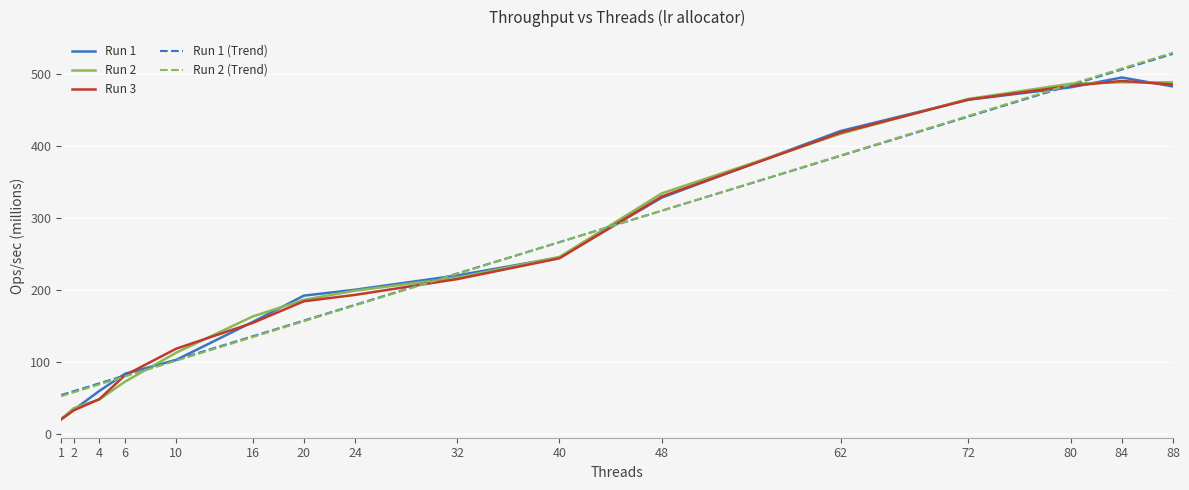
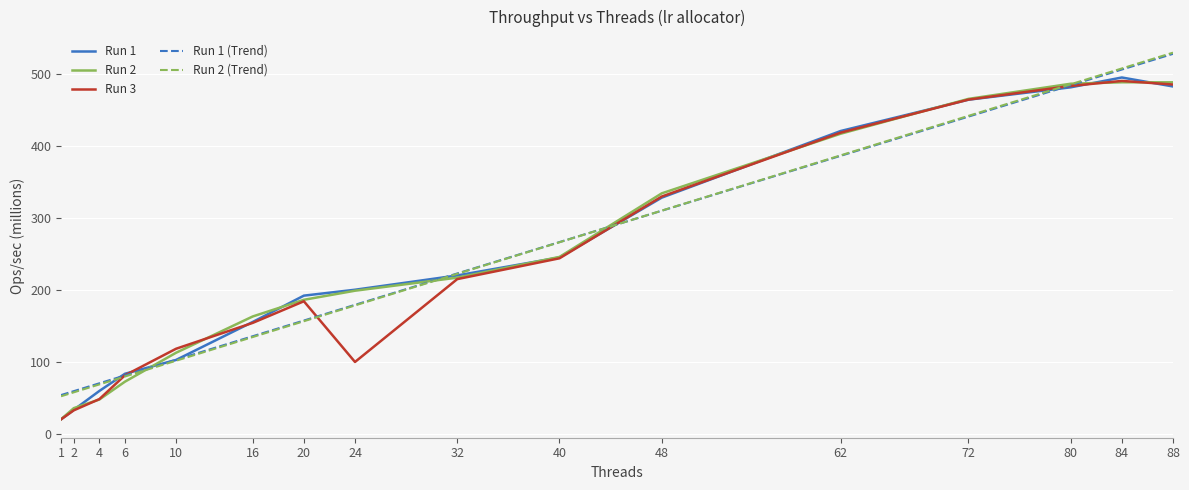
Run 3, 24: 190 -> 100
